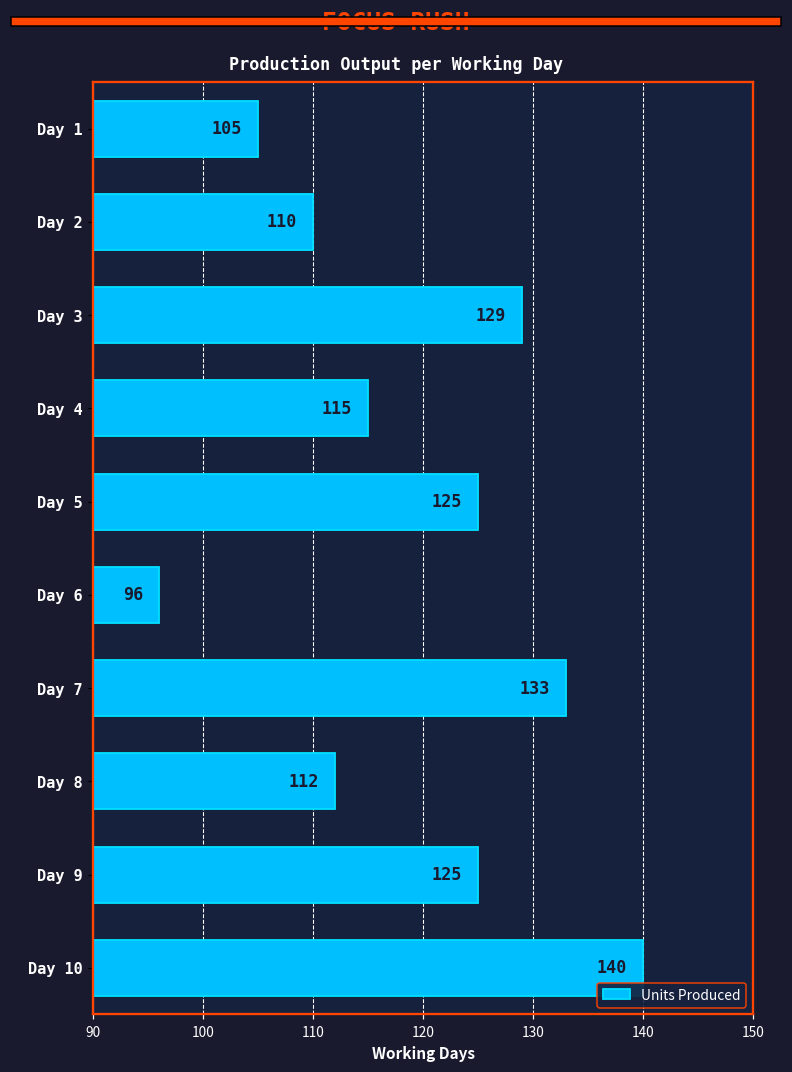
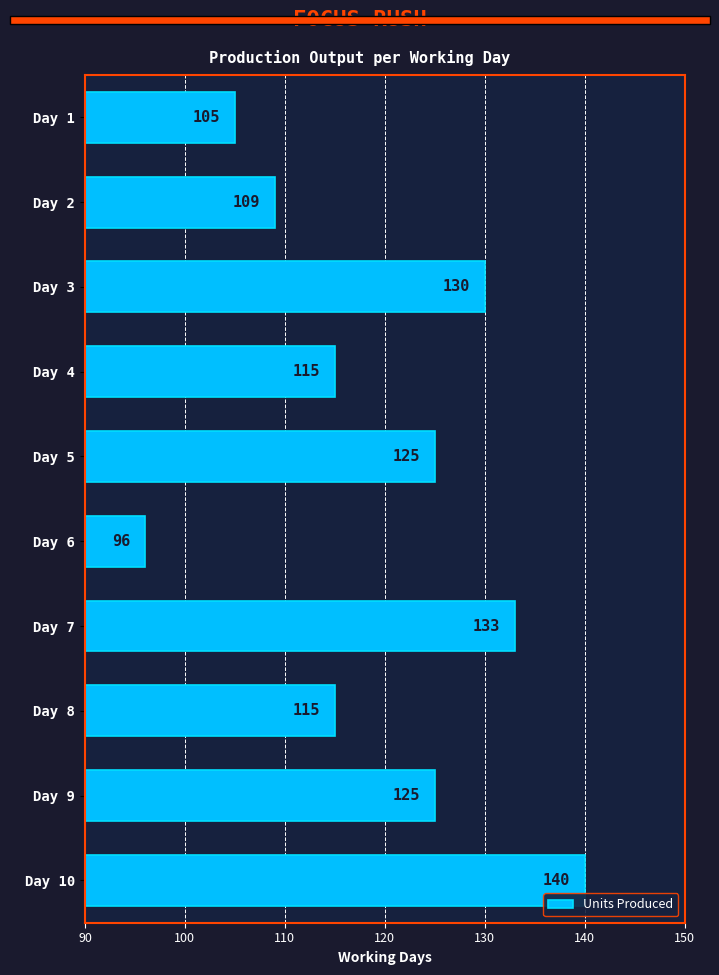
Day 2: 110 -> 109
Day 3: 129 -> 130
Day 8: 112 -> 115
